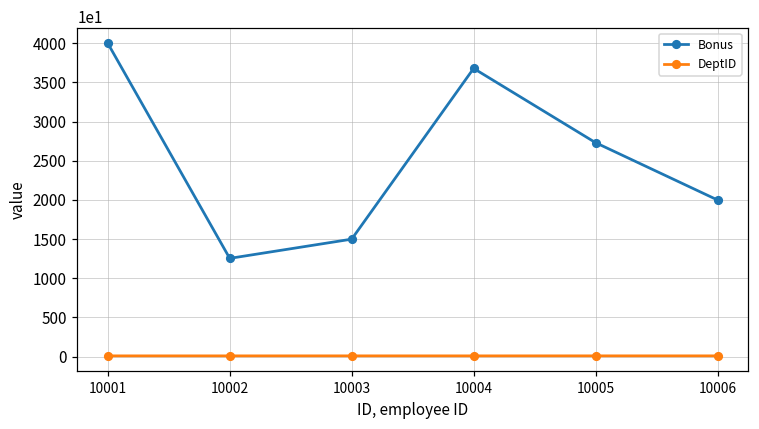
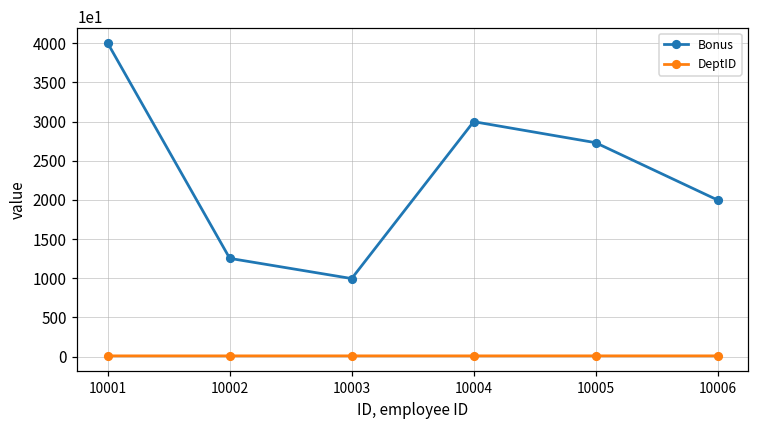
Bonus, 10003: 15000 -> 10000
Bonus, 10004: 37000 -> 30000
